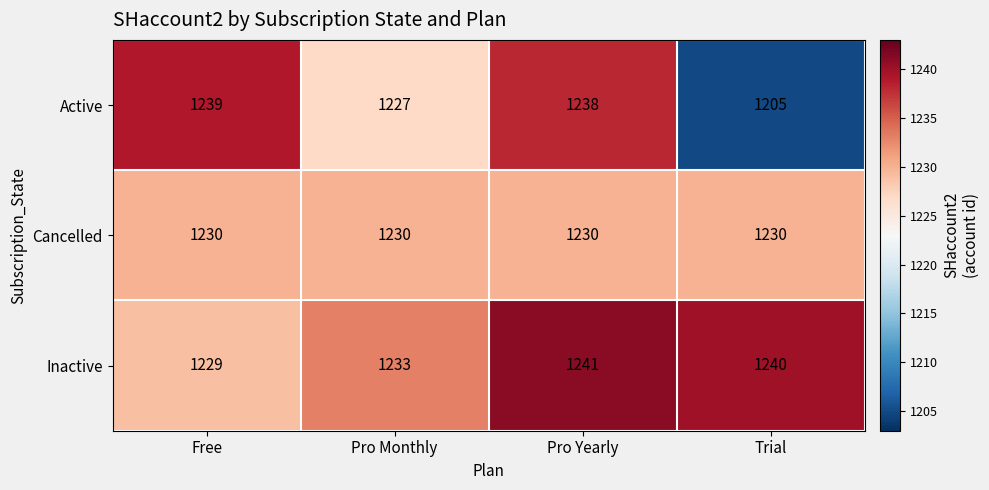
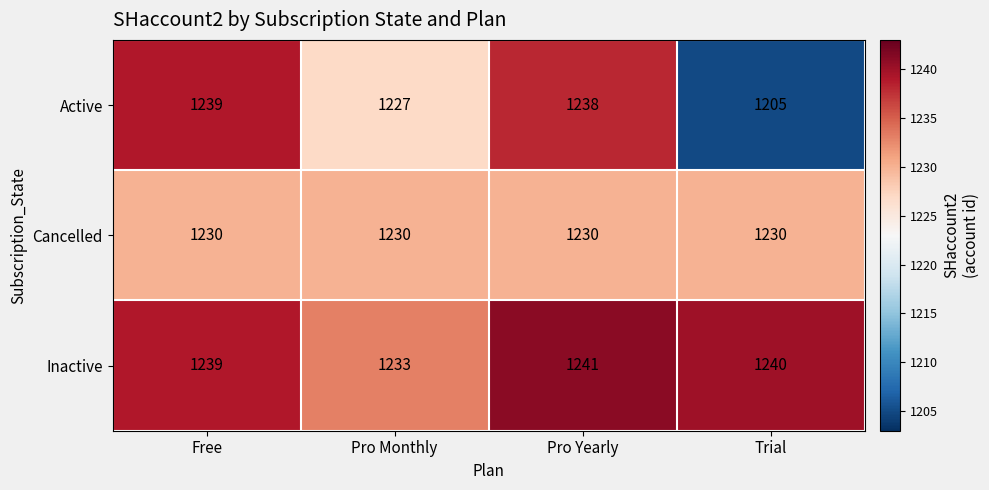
Inactive, Free: 1229 -> 1239
